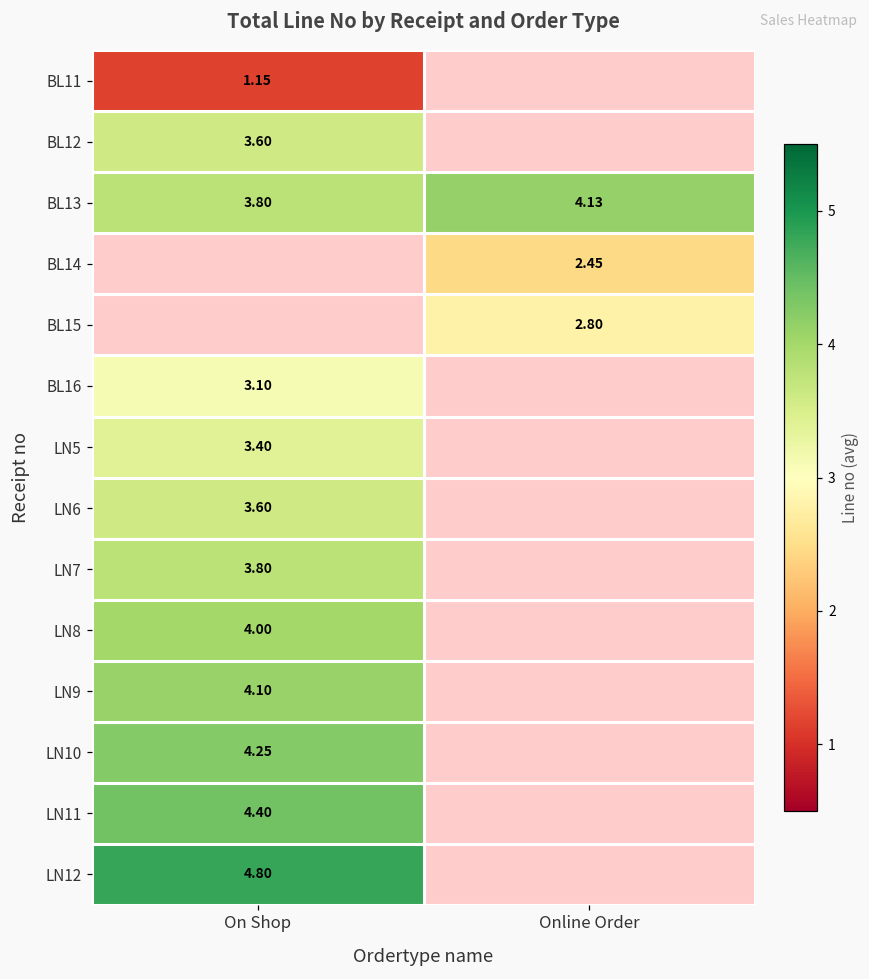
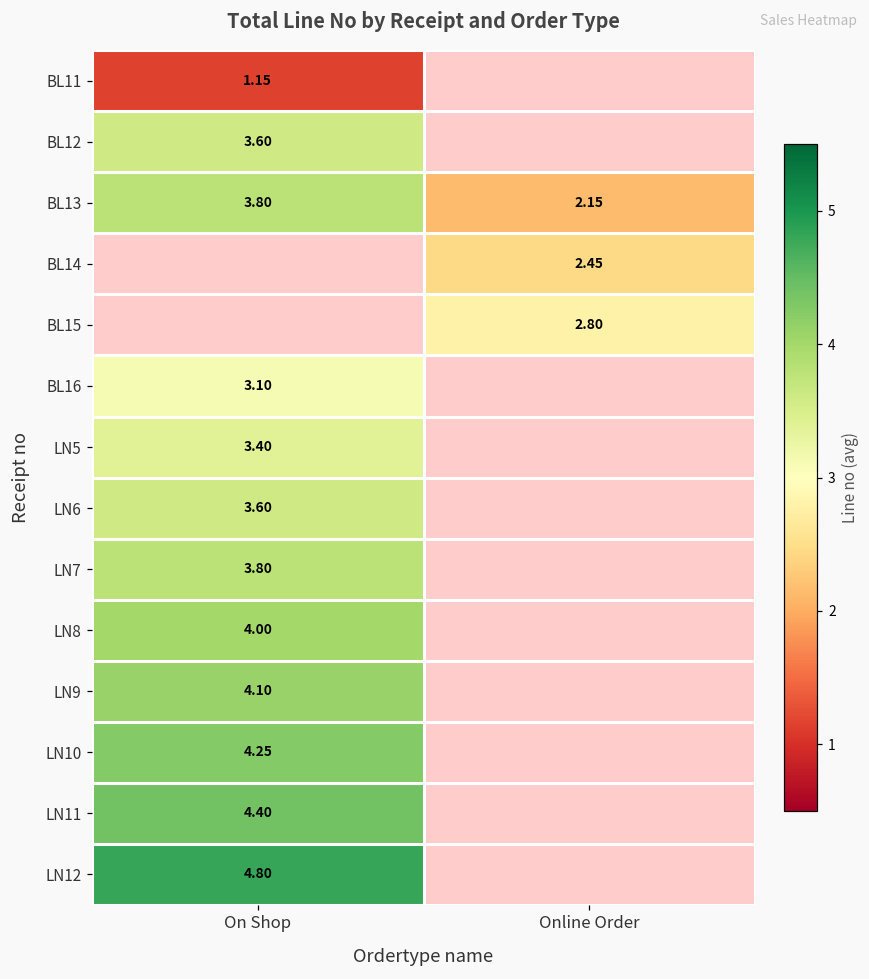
BL13, Online Order: 4.13 -> 2.15
